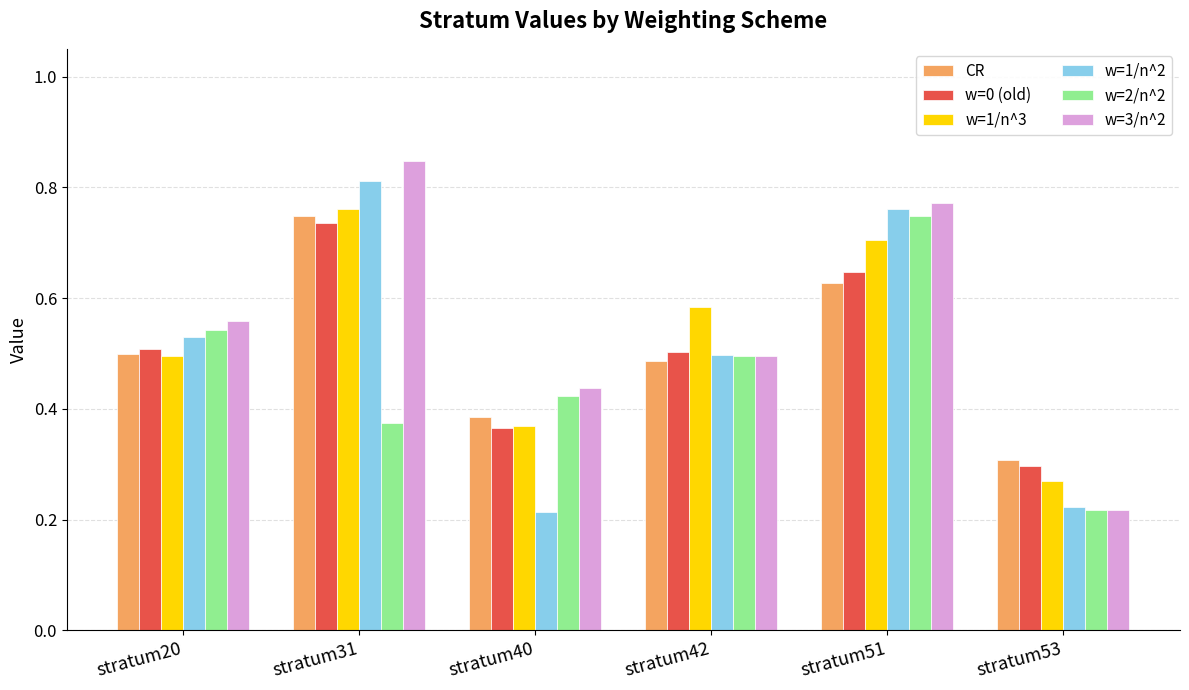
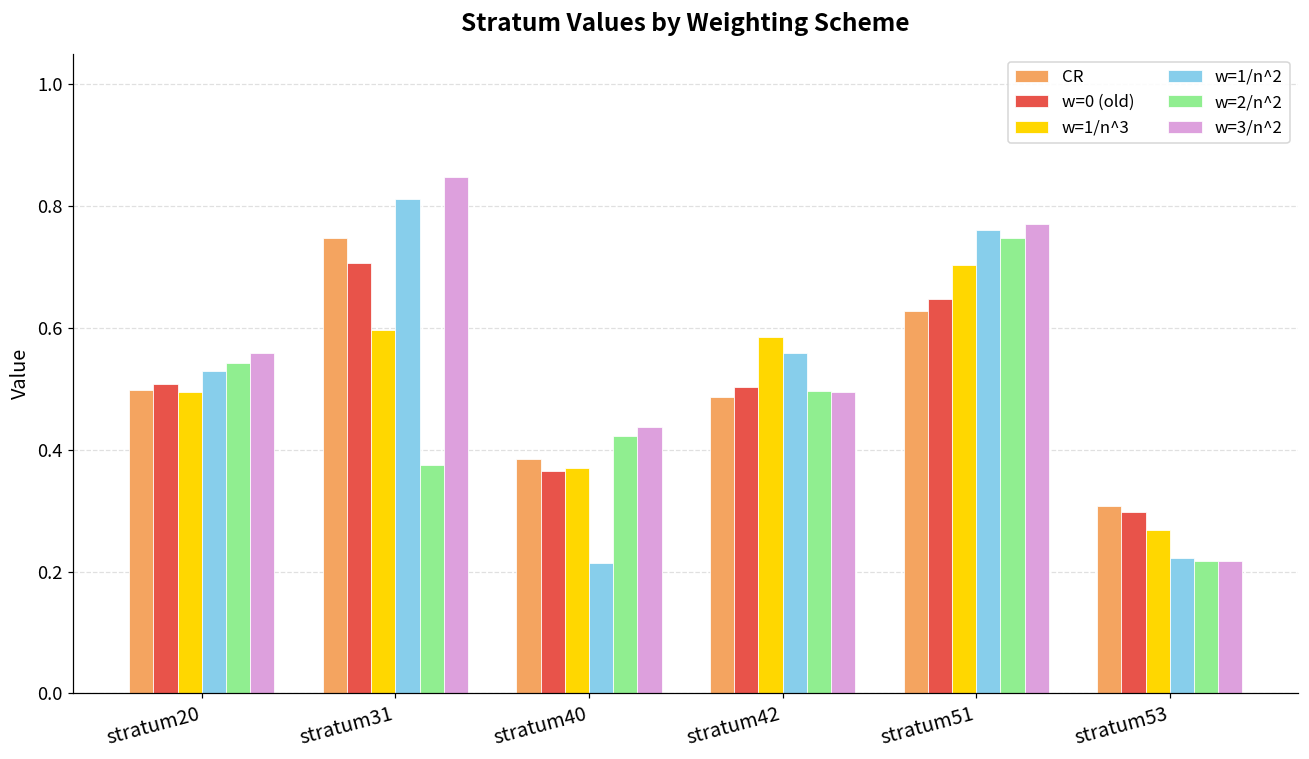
w=0 (old), stratum31: 0.74 -> 0.71
w=1/n^3, stratum31: 0.76 -> 0.60
w=1/n^2, stratum42: 0.50 -> 0.56
